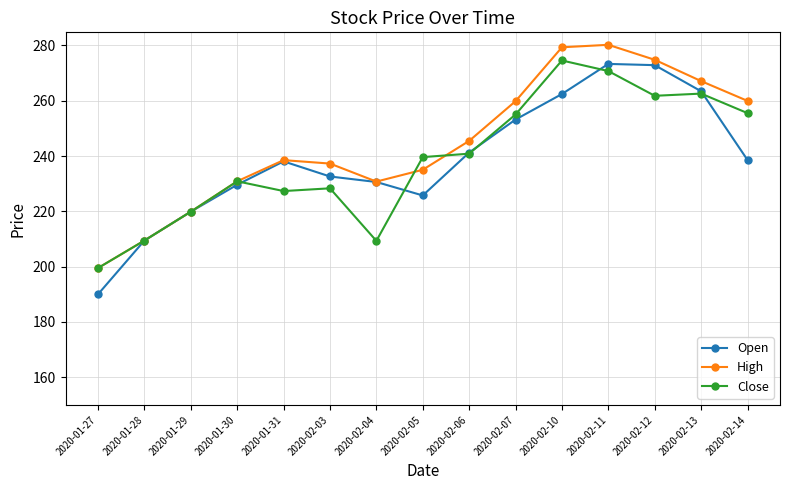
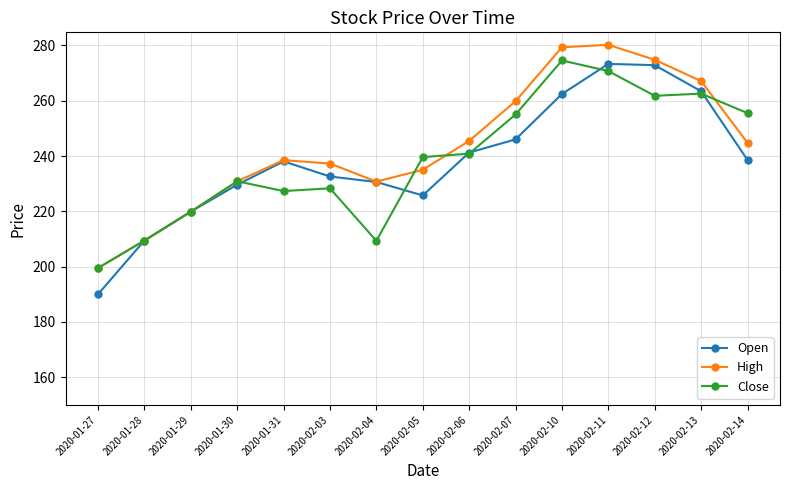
Open, 2020-02-07: 253 -> 246
High, 2020-02-14: 260 -> 245
